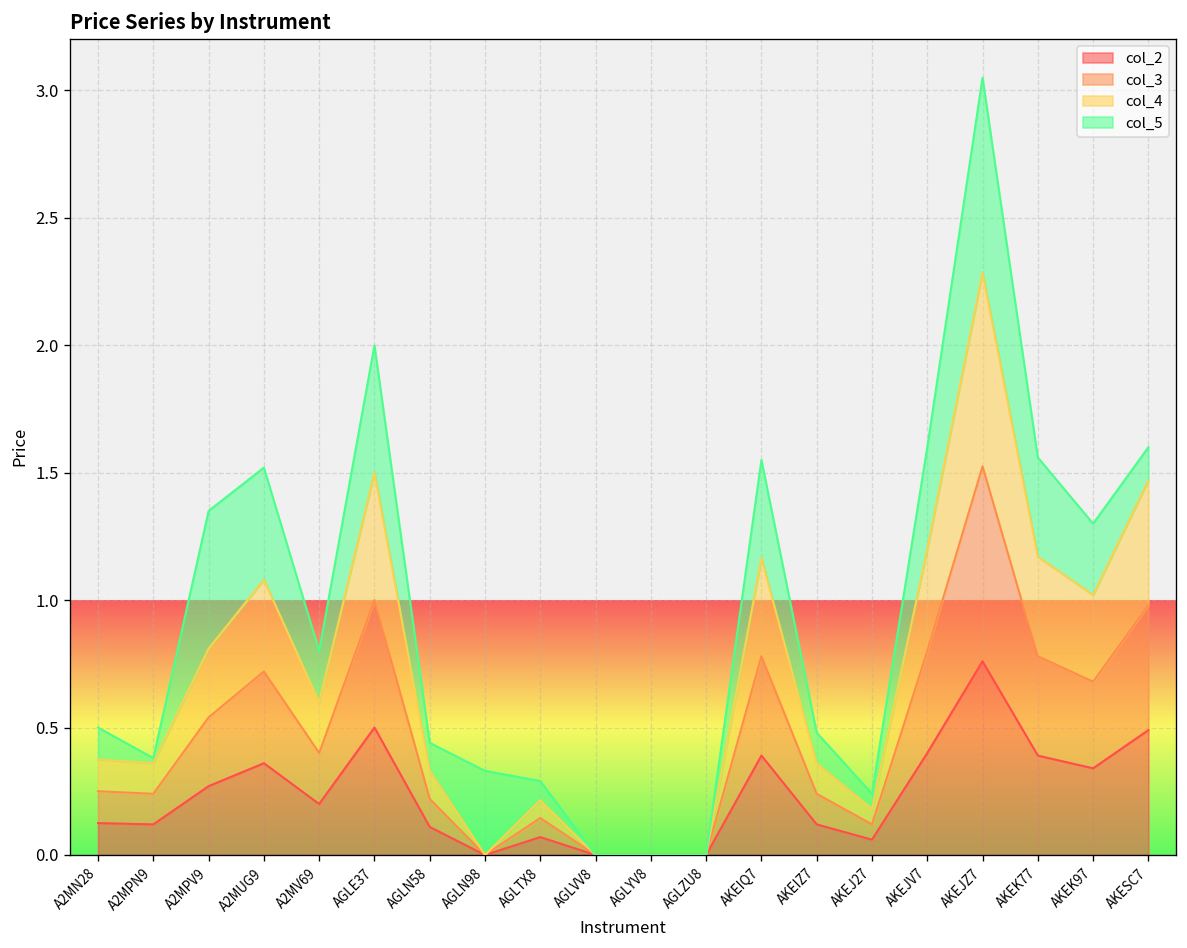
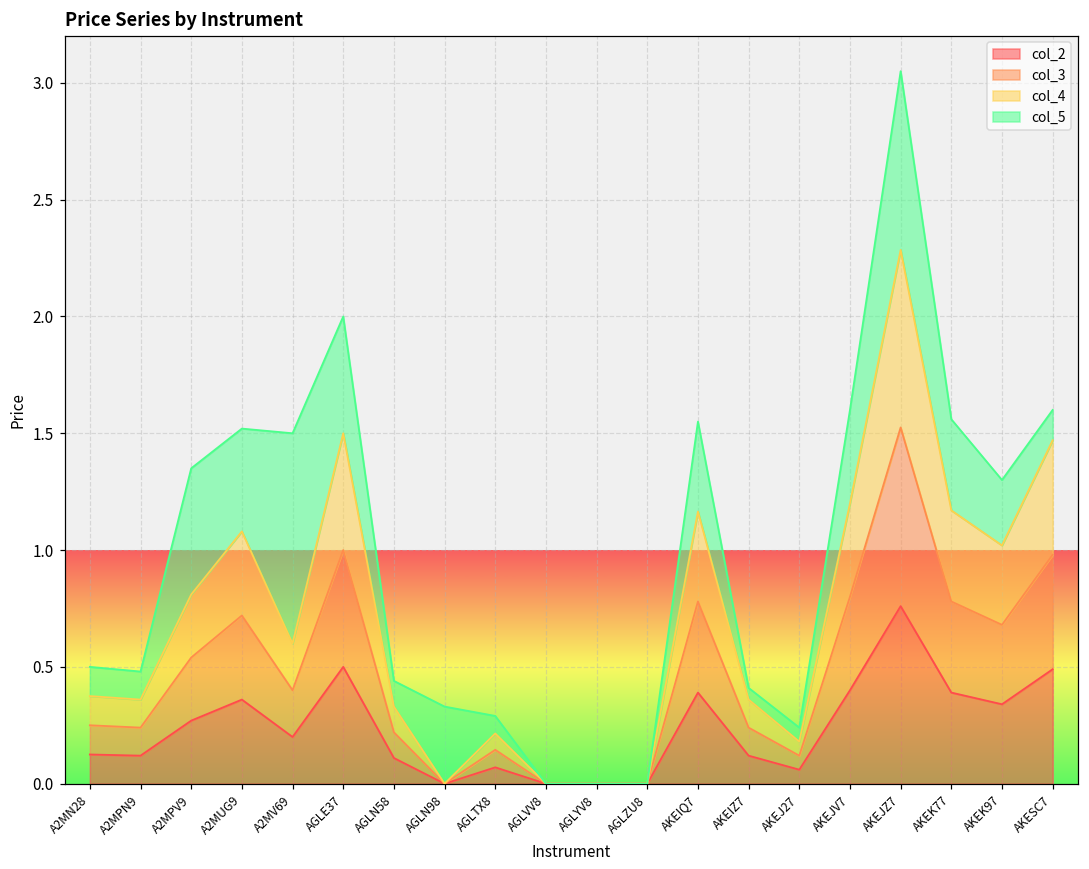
col_5, A2MPN9: 0.02 -> 0.12
col_5, A2MV69: 0.2 -> 0.9
col_5, AKEIZ7: 0.12 -> 0.05
